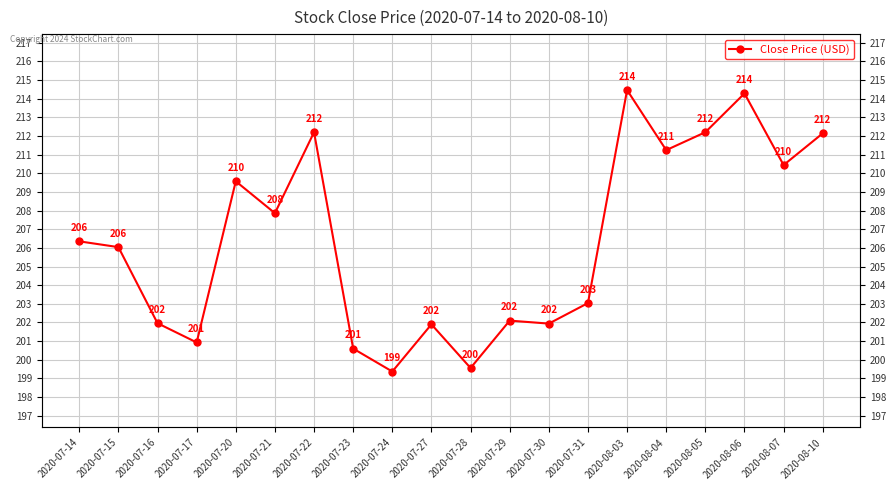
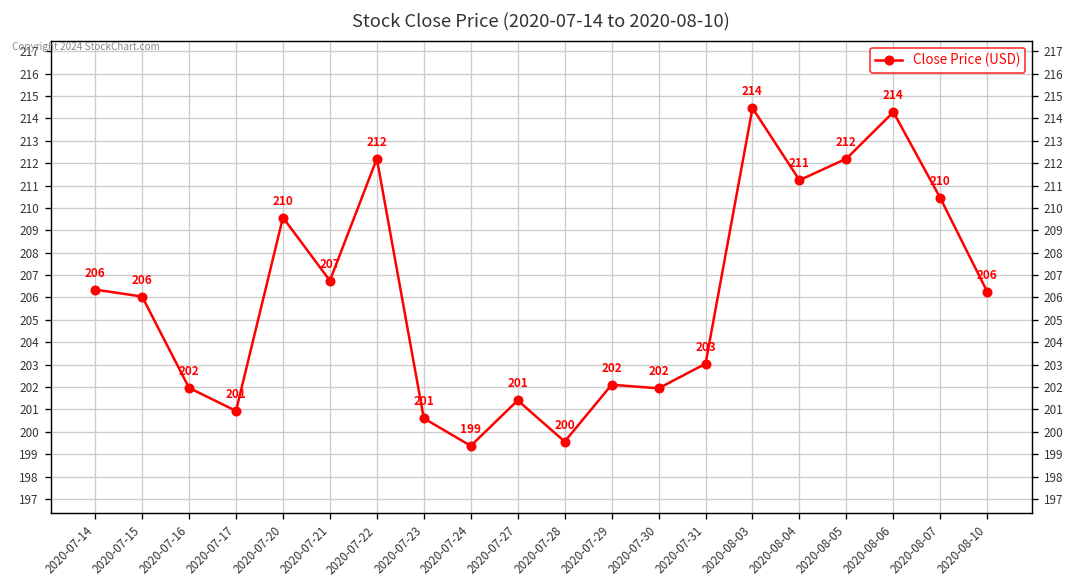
2020-07-21: 208 -> 207
2020-07-27: 202 -> 201
2020-08-10: 212 -> 206
